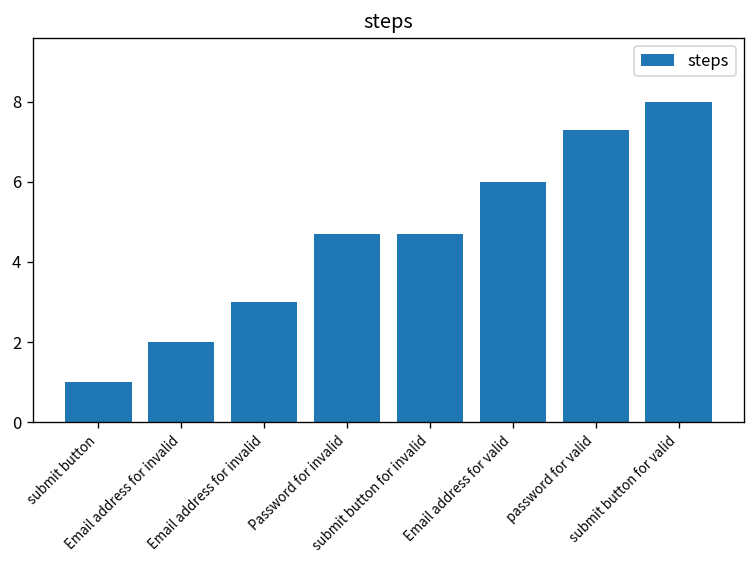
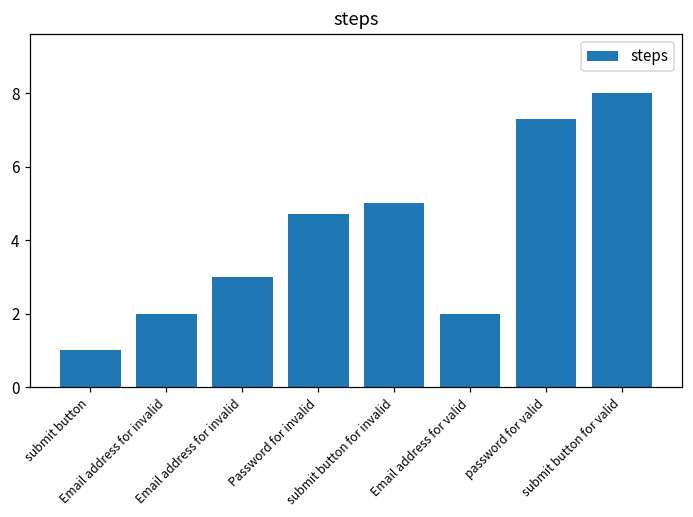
submit button for invalid: 4.7 -> 5.0
Email address for valid: 6 -> 2
